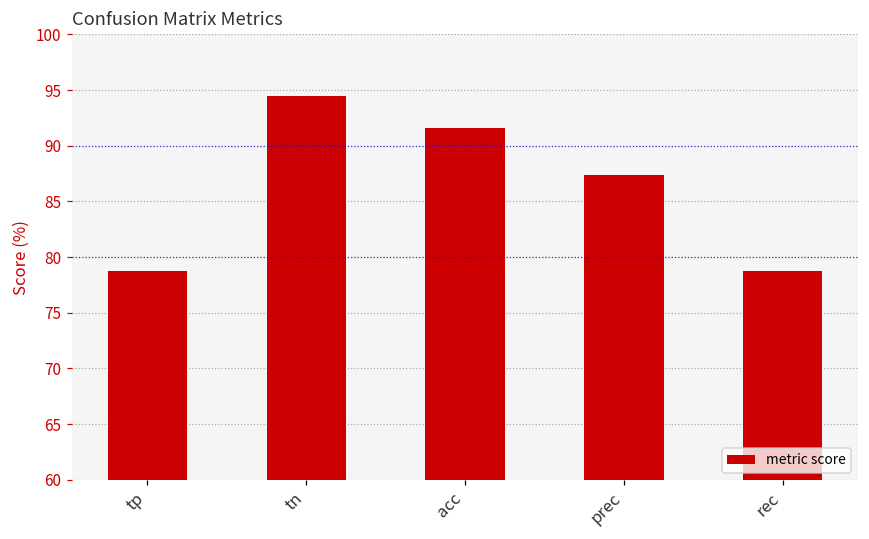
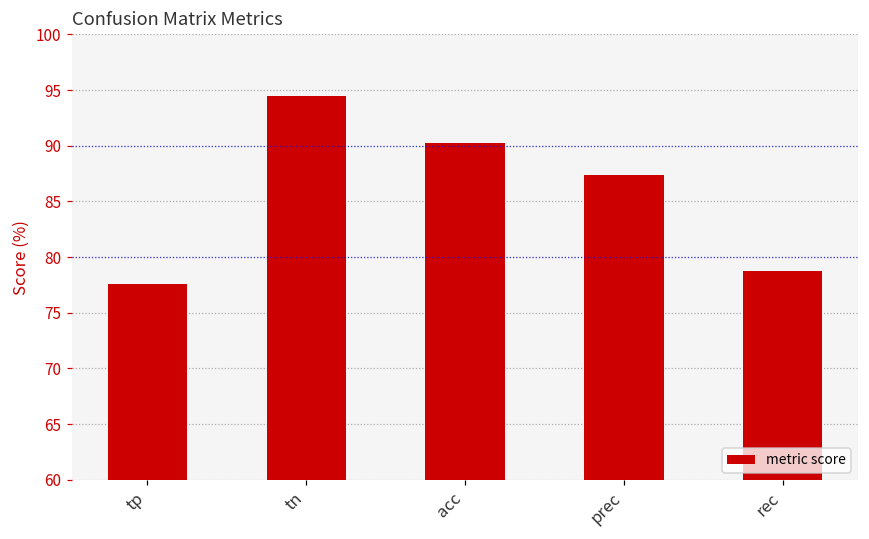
tp: 78.7 -> 77.6
acc: 91.6 -> 90.3
